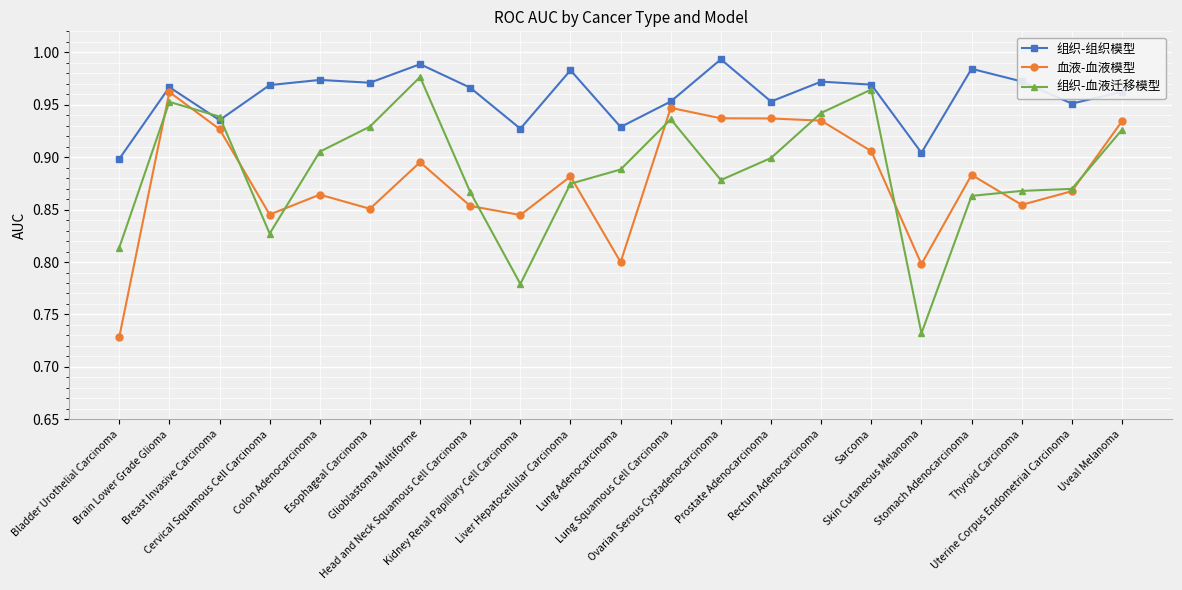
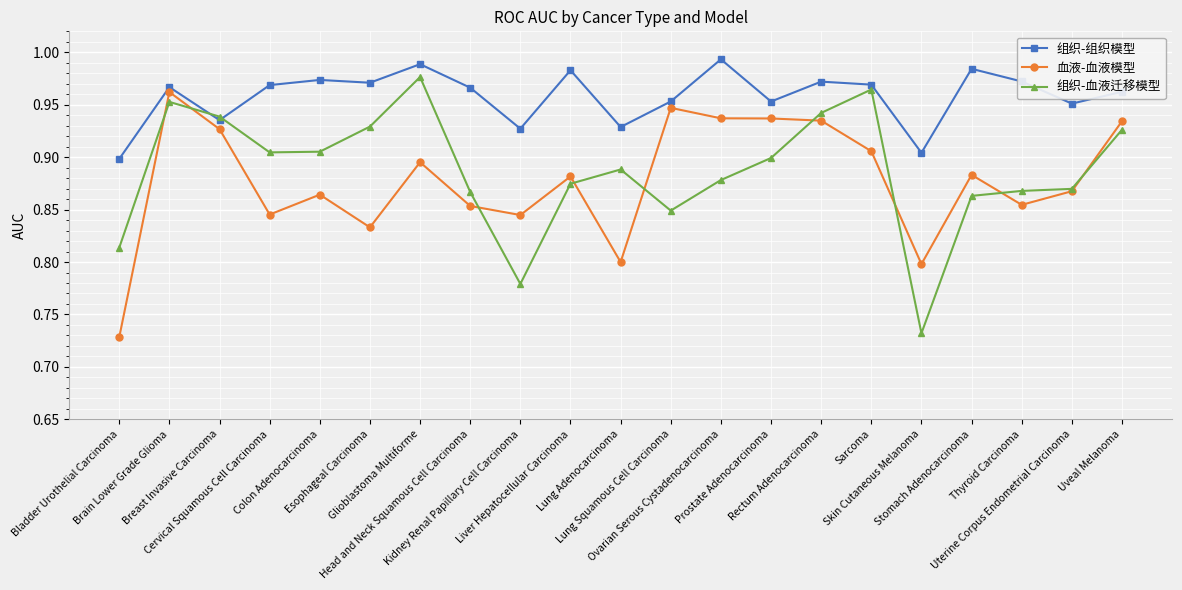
组织-血液迁移模型, Cervical Squamous Cell Carcinoma: 0.827 -> 0.905
血液-血液模型, Esophageal Carcinoma: 0.851 -> 0.833
组织-血液迁移模型, Lung Squamous Cell Carcinoma: 0.936 -> 0.849
